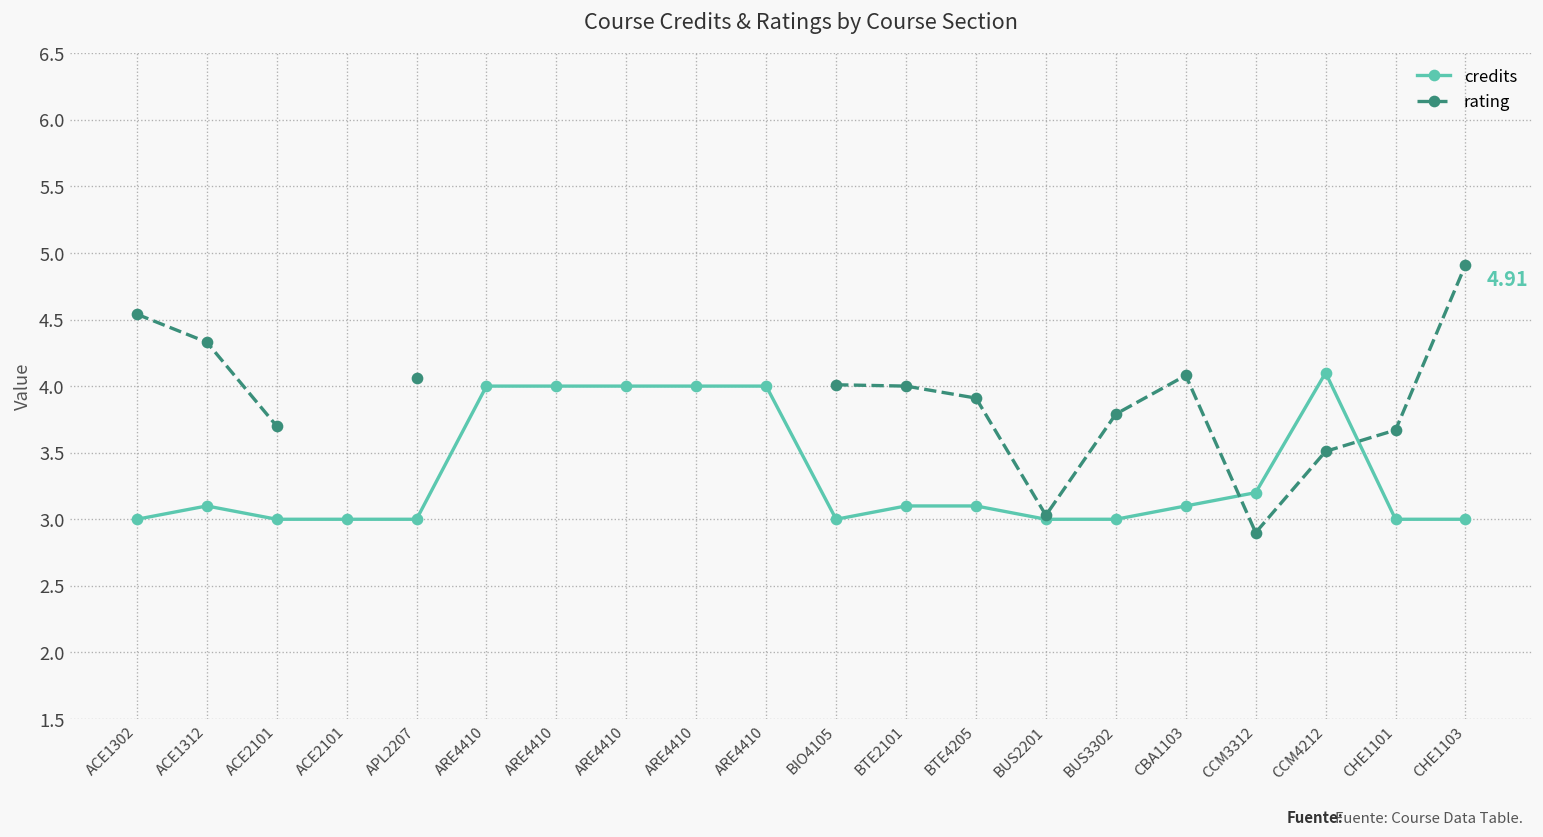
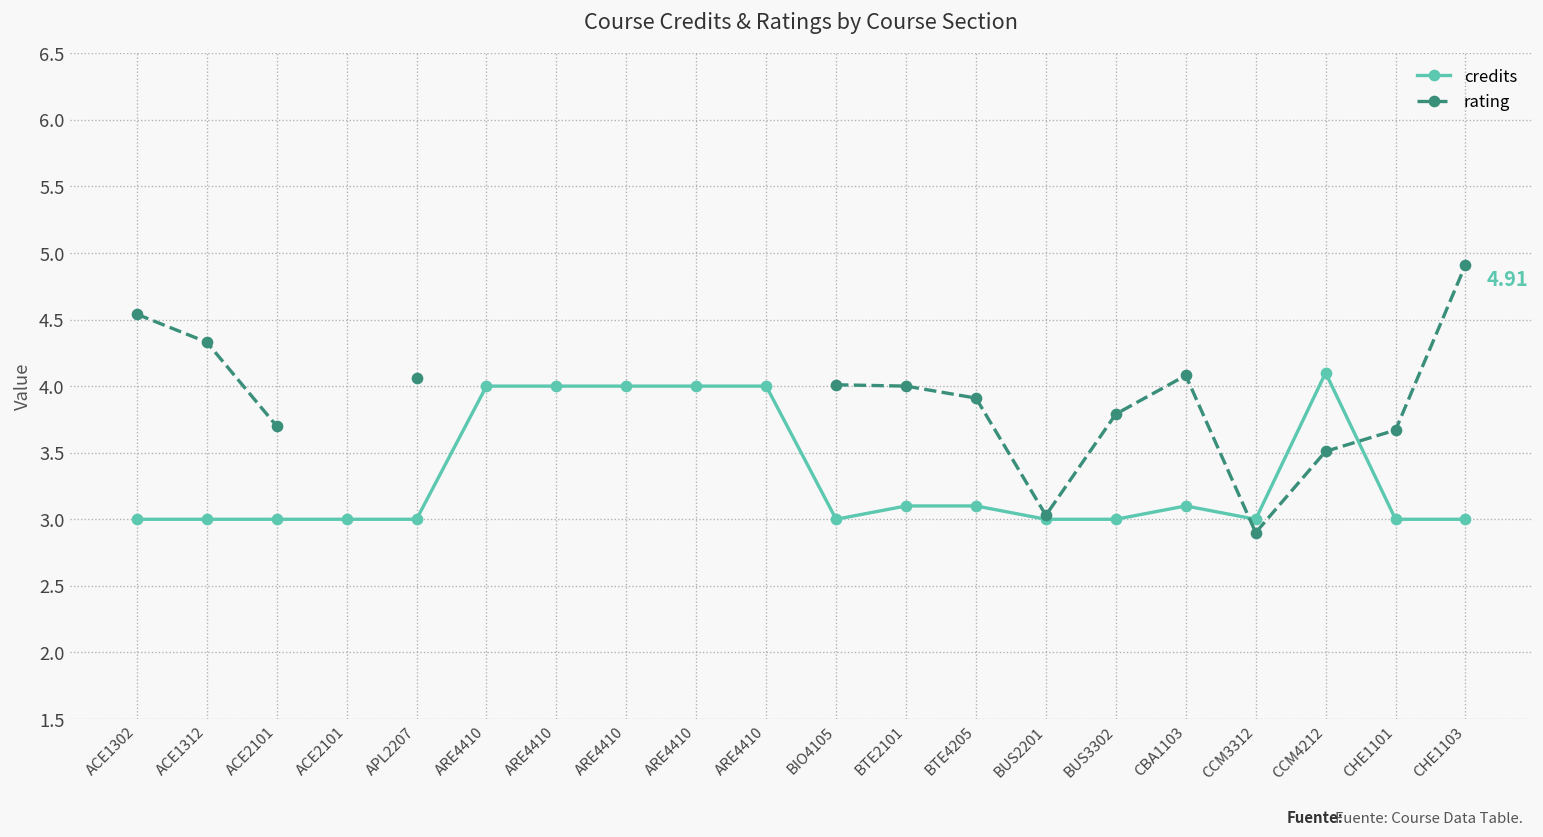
credits, ACE1312: 3.1 -> 3.0
credits, CCM3312: 3.2 -> 3.0
